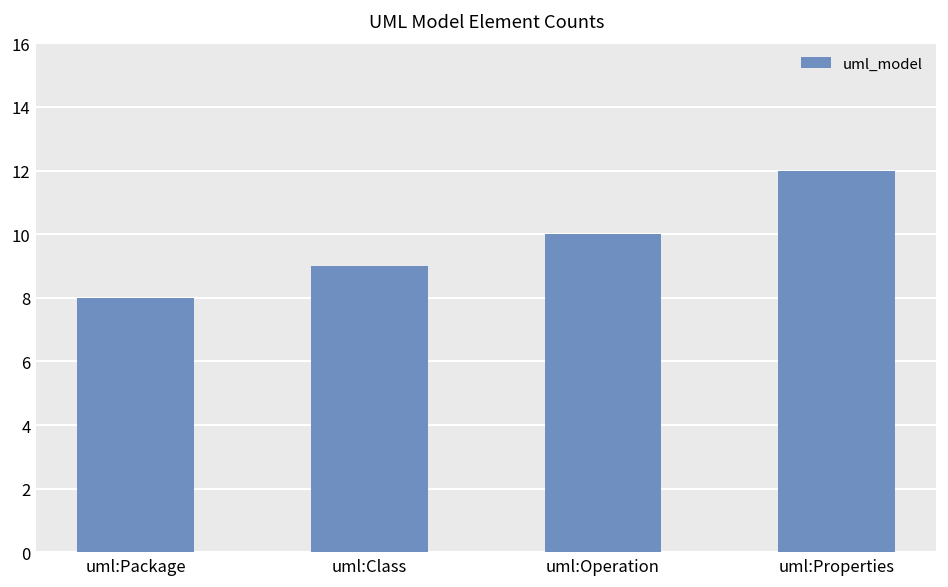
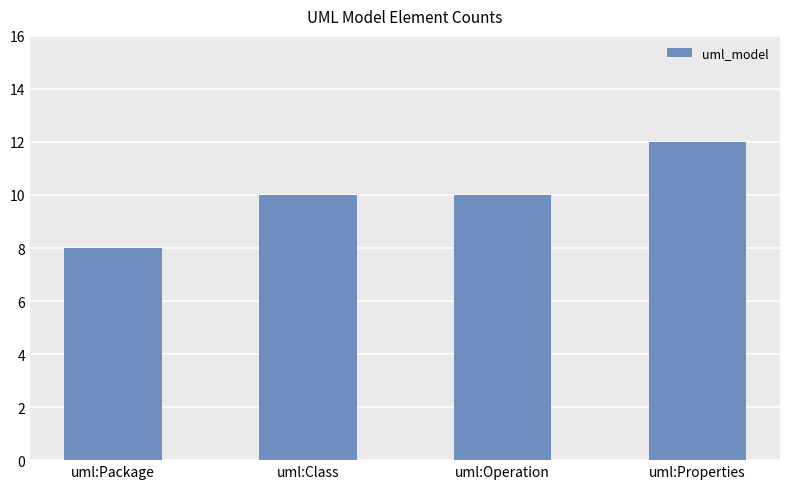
uml:Class: 9 -> 10
